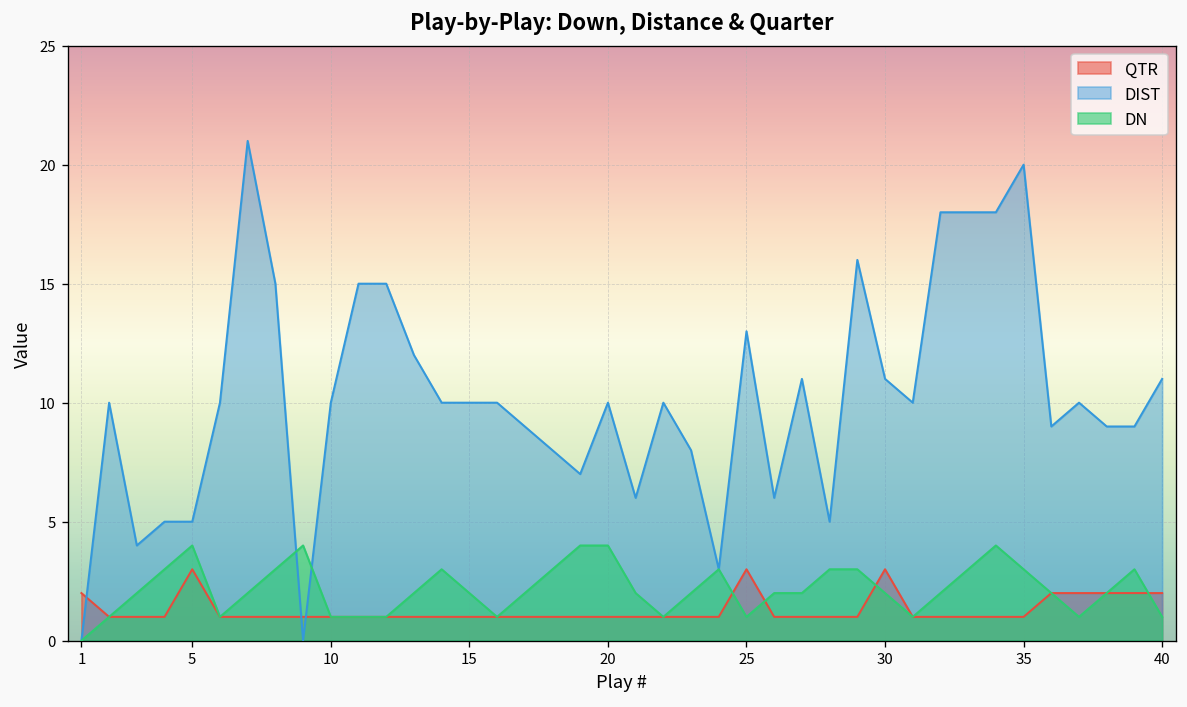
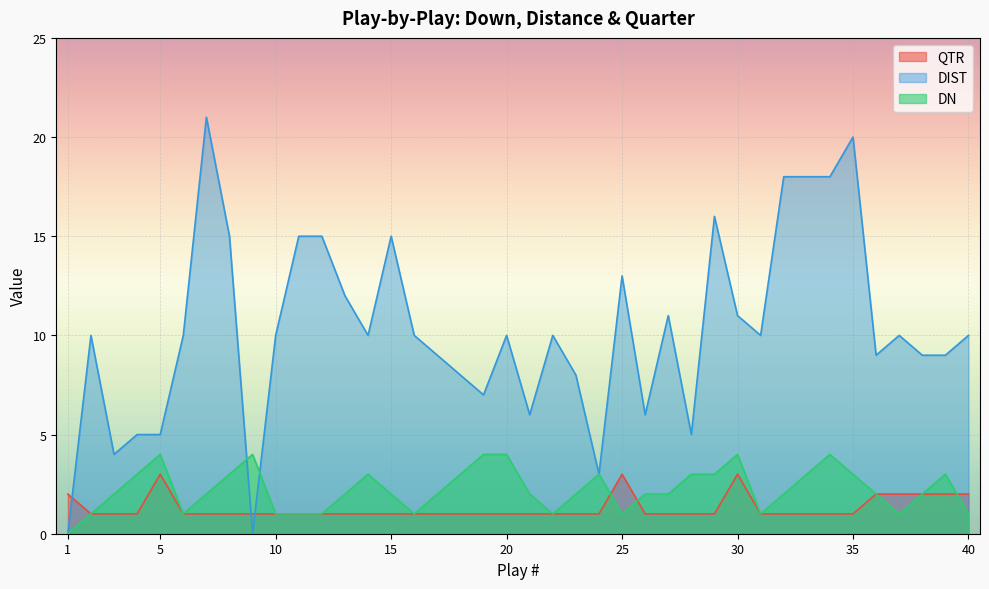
DIST, 15: 10 -> 15
DN, 30: 2 -> 4
DIST, 40: 11 -> 10
